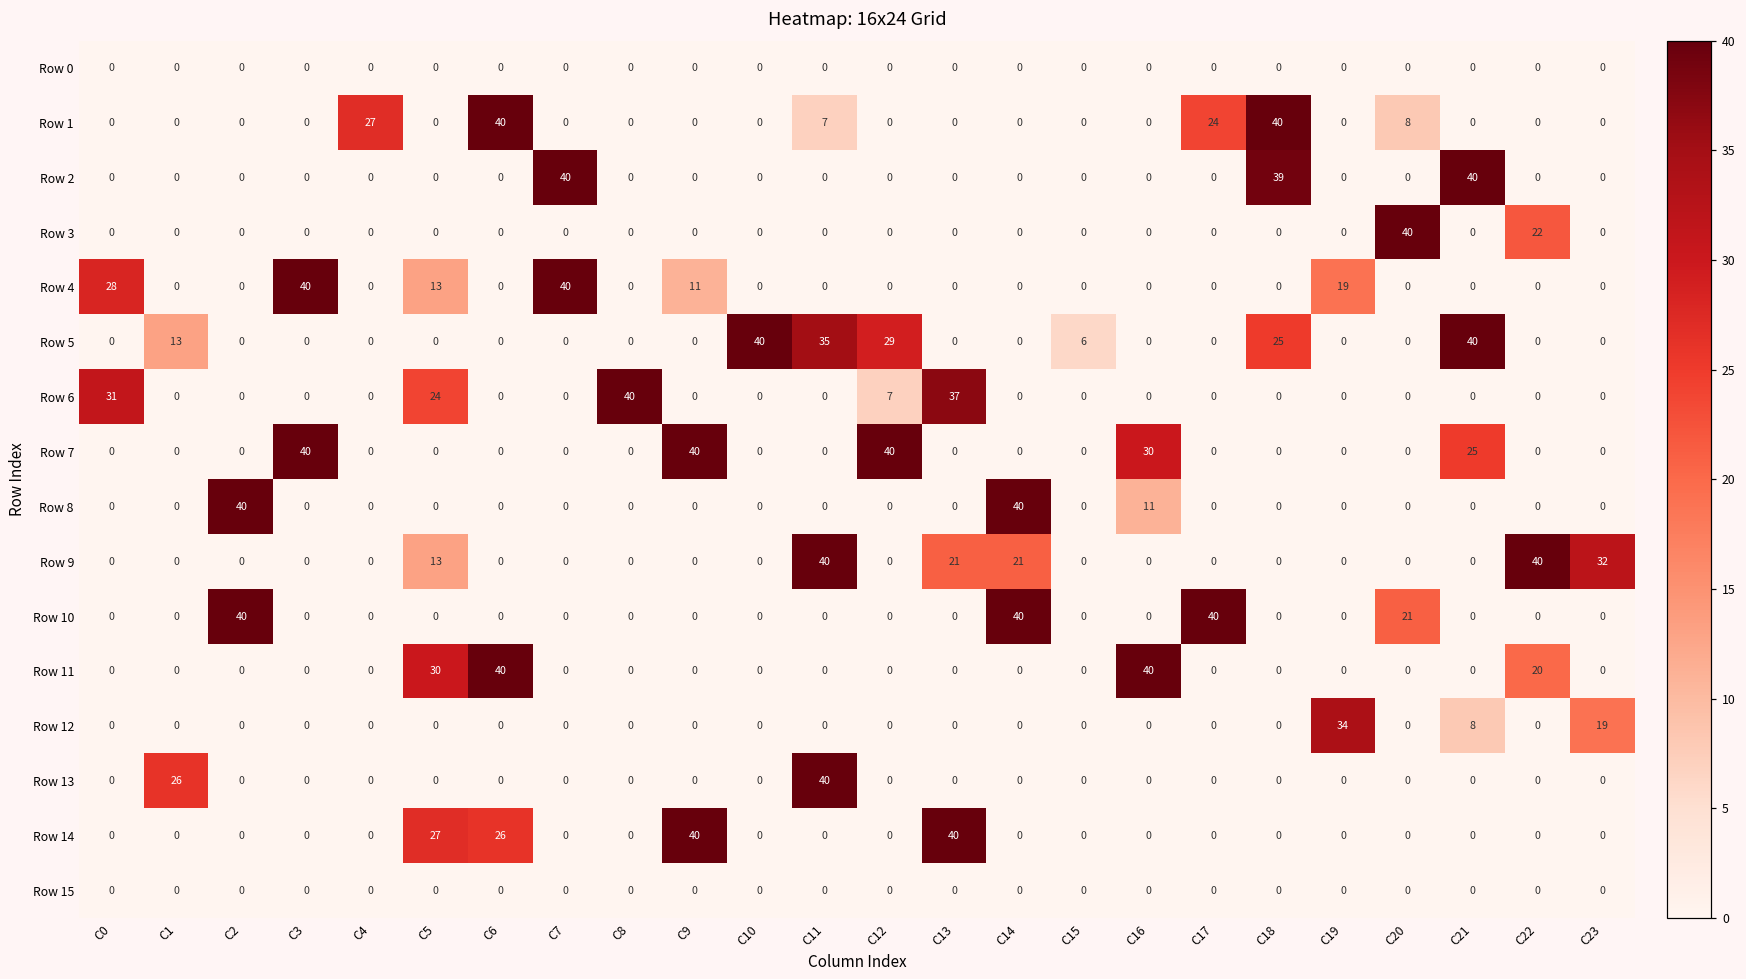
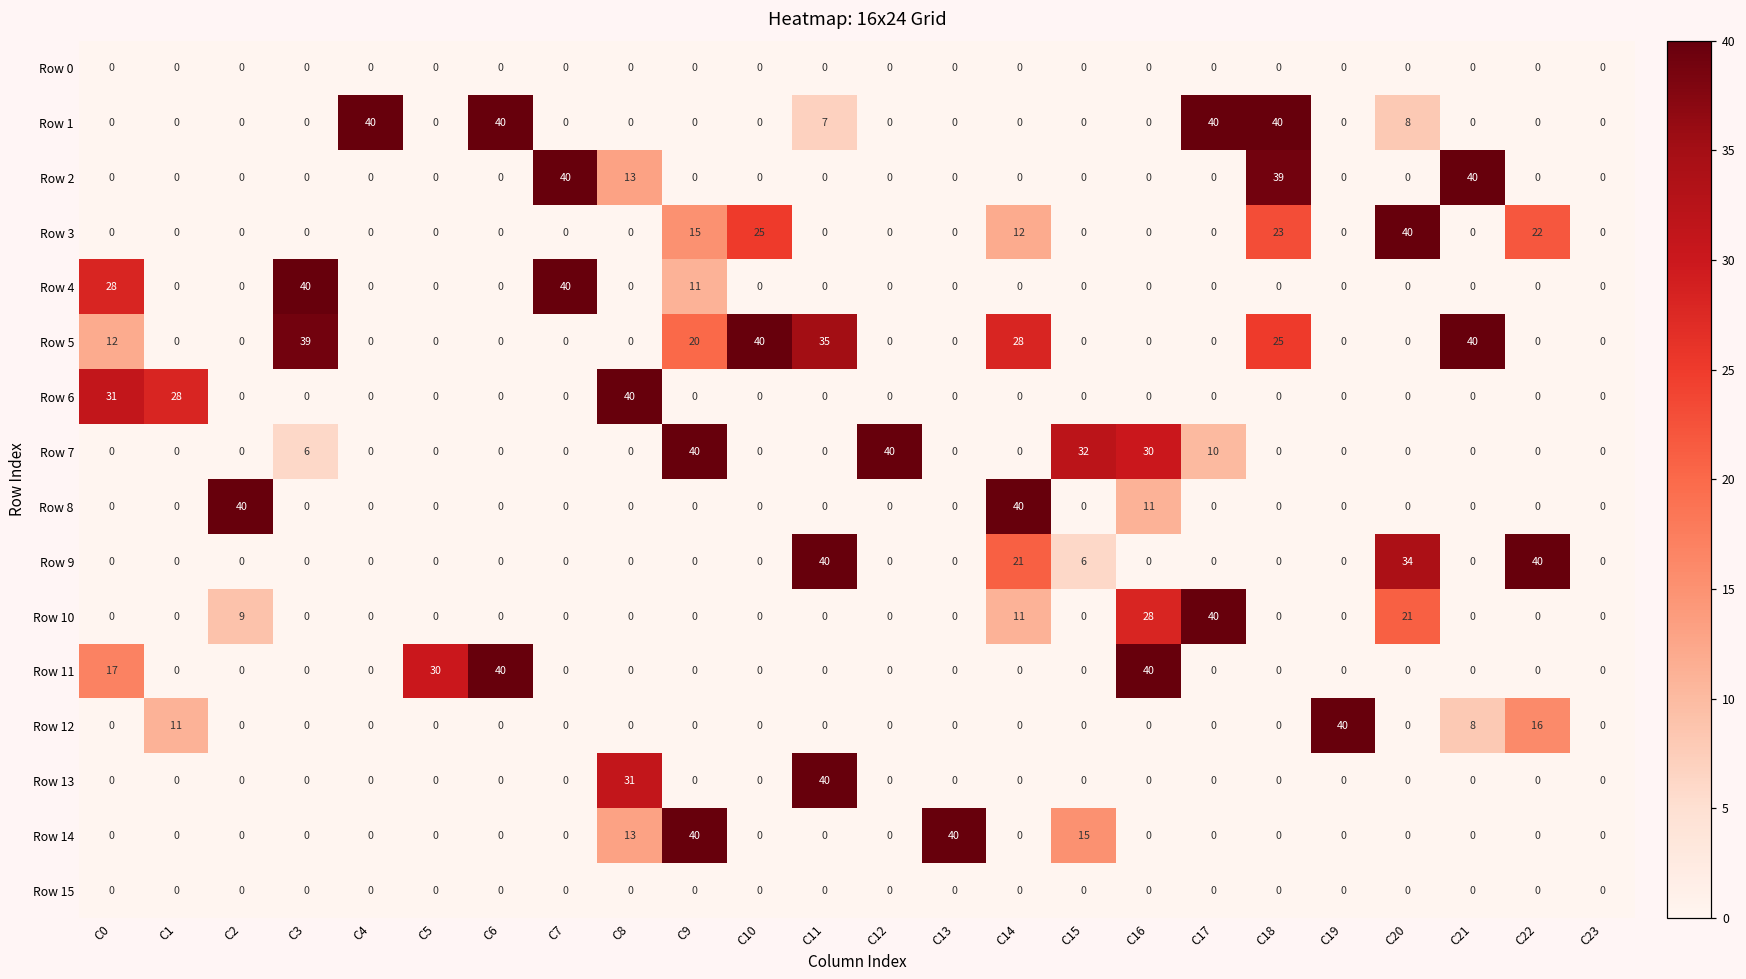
Row 1, C4: 27 -> 40
Row 1, C17: 24 -> 40
Row 2, C8: 0 -> 13
Row 3, C9: 0 -> 15
Row 3, C10: 0 -> 25
Row 3, C14: 0 -> 12
Row 3, C18: 0 -> 23
Row 4, C5: 13 -> 0
Row 4, C19: 19 -> 0
Row 5, C0: 0 -> 12
Row 5, C1: 13 -> 0
Row 5, C3: 0 -> 39
Row 5, C9: 0 -> 20
Row 5, C12: 29 -> 0
Row 5, C14: 0 -> 28
Row 5, C15: 6 -> 0
Row 6, C1: 0 -> 28
Row 6, C5: 24 -> 0
Row 6, C12: 7 -> 0
Row 6, C13: 37 -> 0
Row 7, C3: 40 -> 6
Row 7, C15: 0 -> 32
Row 7, C17: 0 -> 10
Row 7, C21: 25 -> 0
Row 9, C5: 13 -> 0
Row 9, C13: 21 -> 0
Row 9, C15: 0 -> 6
Row 9, C20: 0 -> 34
Row 9, C23: 32 -> 0
Row 10, C2: 40 -> 9
Row 10, C14: 40 -> 11
Row 10, C16: 0 -> 28
Row 11, C0: 0 -> 17
Row 11, C22: 20 -> 0
Row 12, C1: 0 -> 11
Row 12, C19: 34 -> 40
Row 12, C22: 0 -> 16
Row 12, C23: 19 -> 0
Row 13, C1: 26 -> 0
Row 13, C8: 0 -> 31
Row 14, C5: 27 -> 0
Row 14, C6: 26 -> 0
Row 14, C8: 0 -> 13
Row 14, C15: 0 -> 15
